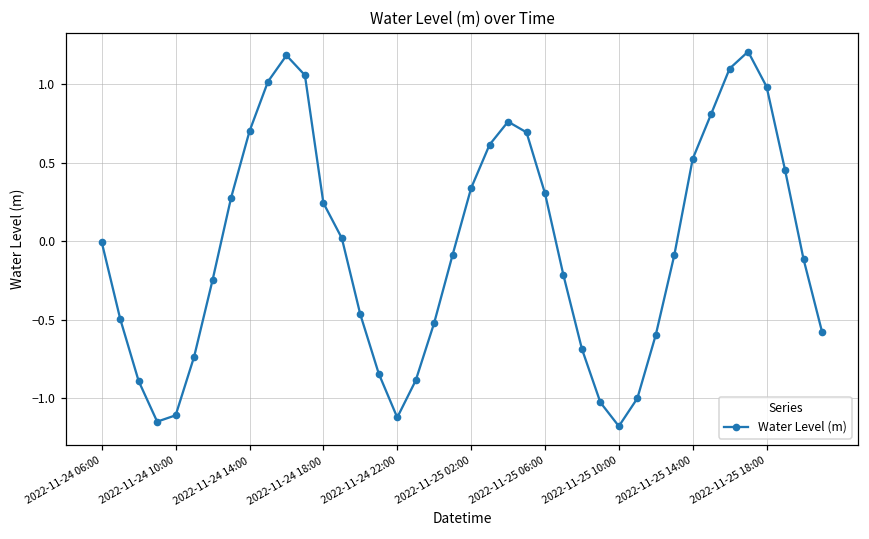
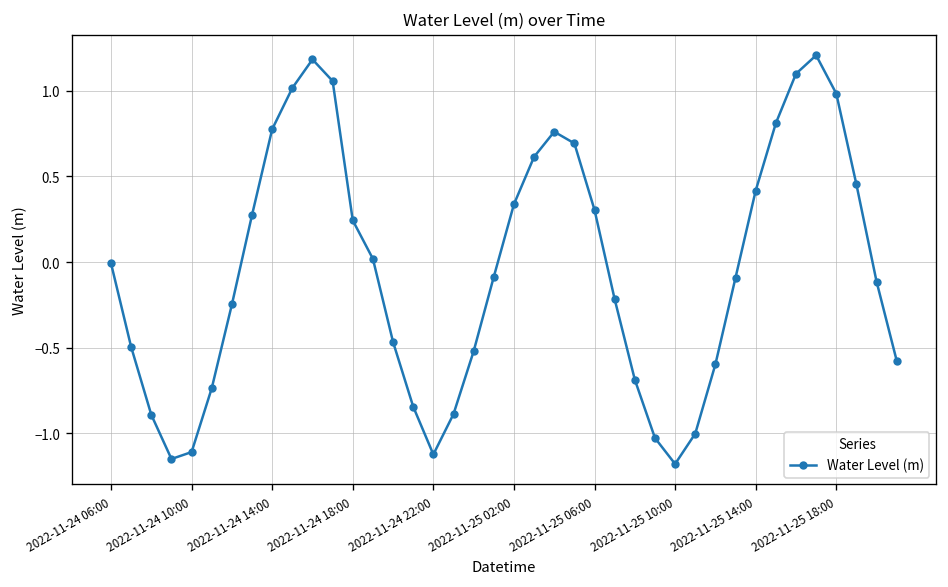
2022-11-24 14:00: 0.70 -> 0.78
2022-11-25 14:00: 0.52 -> 0.42
